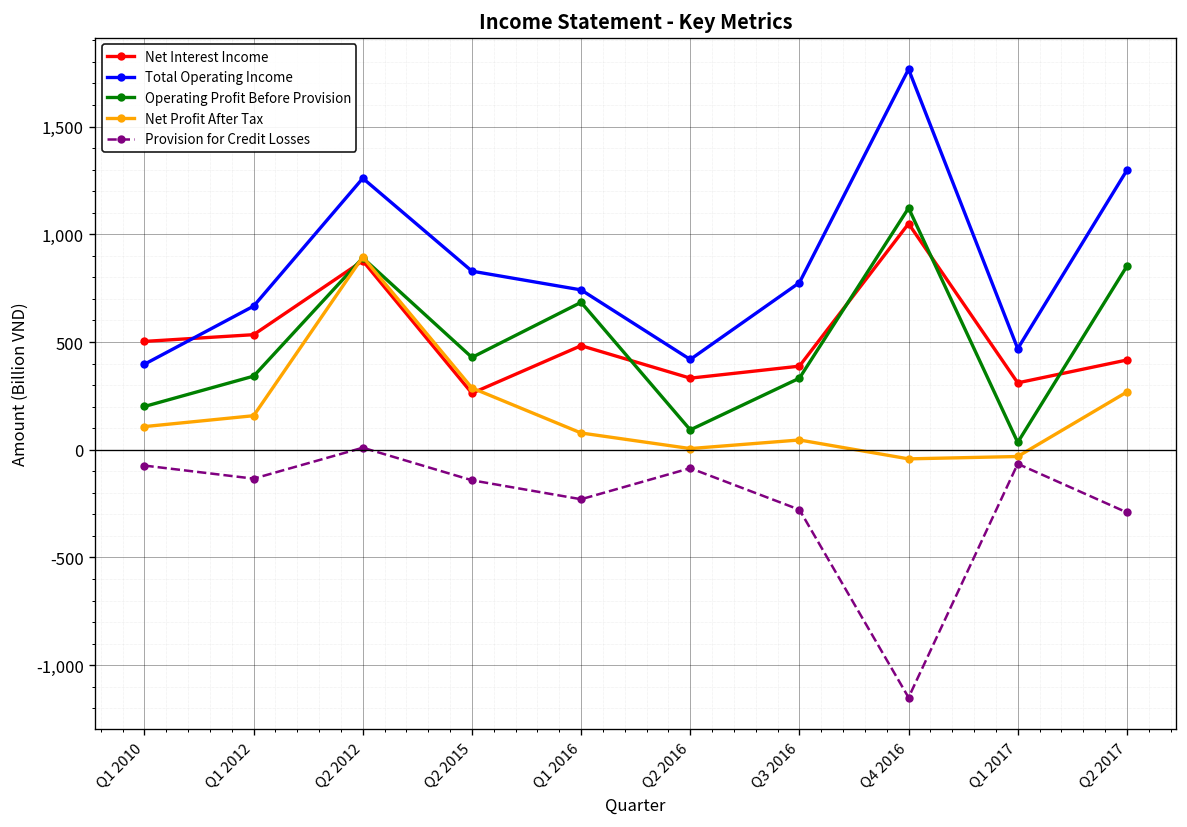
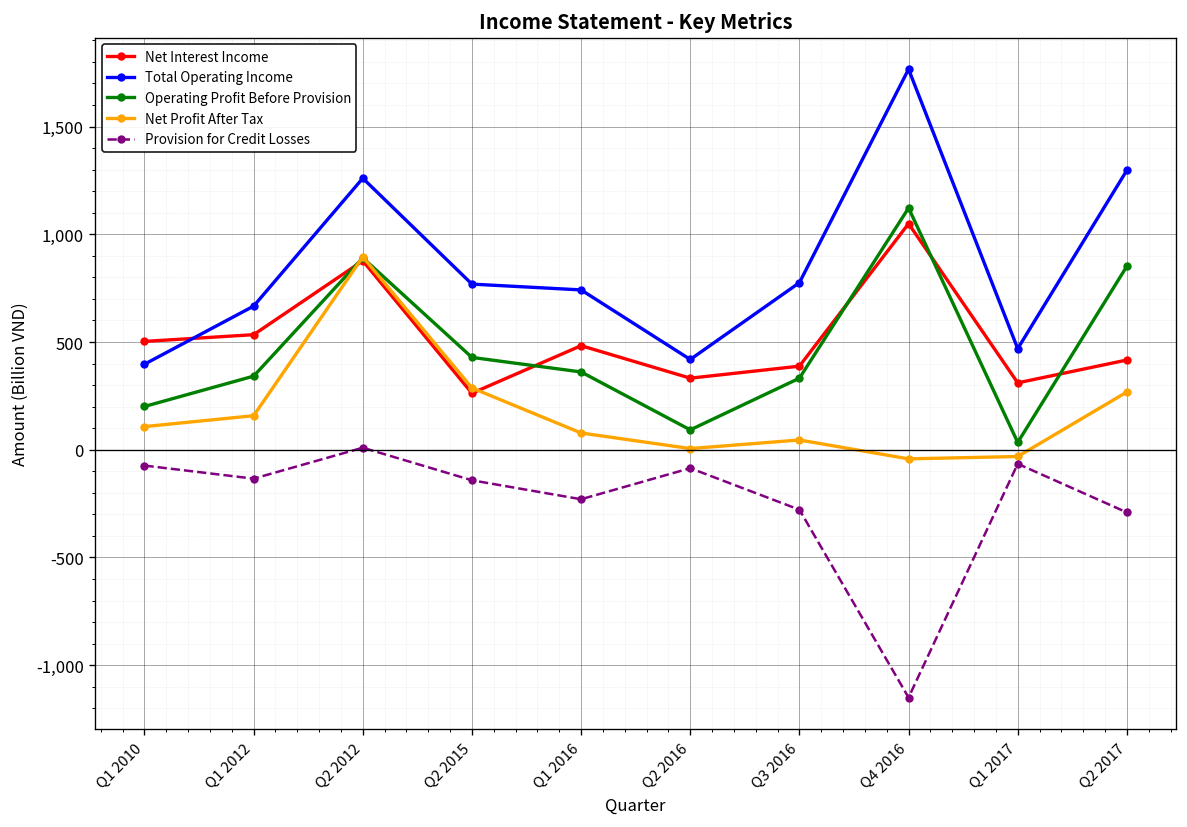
Total Operating Income, Q2 2015: 830 -> 770
Operating Profit Before Provision, Q1 2016: 680 -> 360
